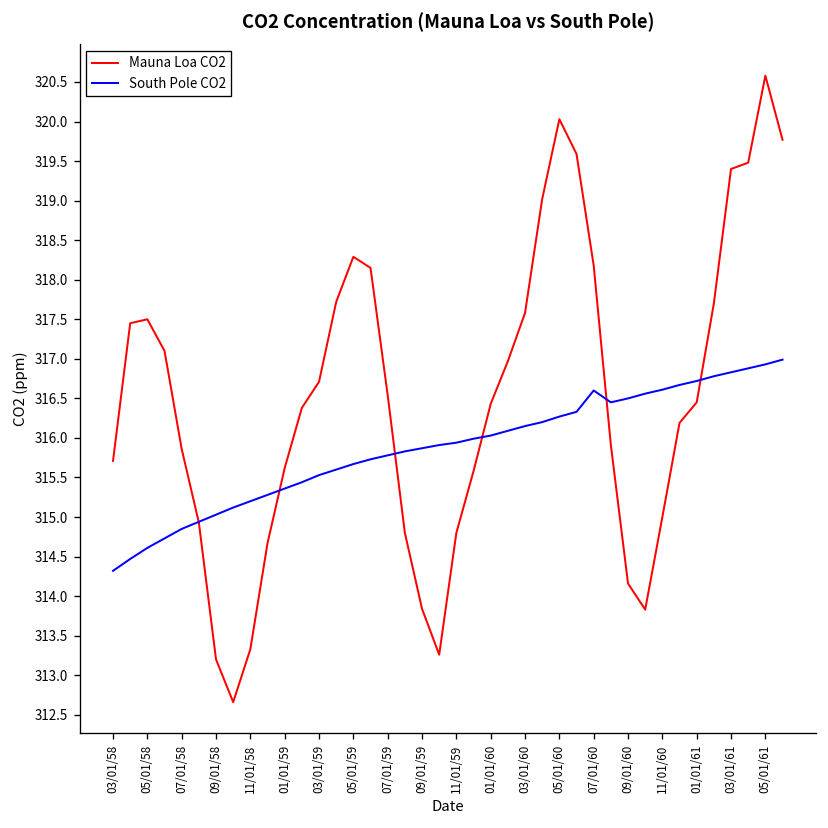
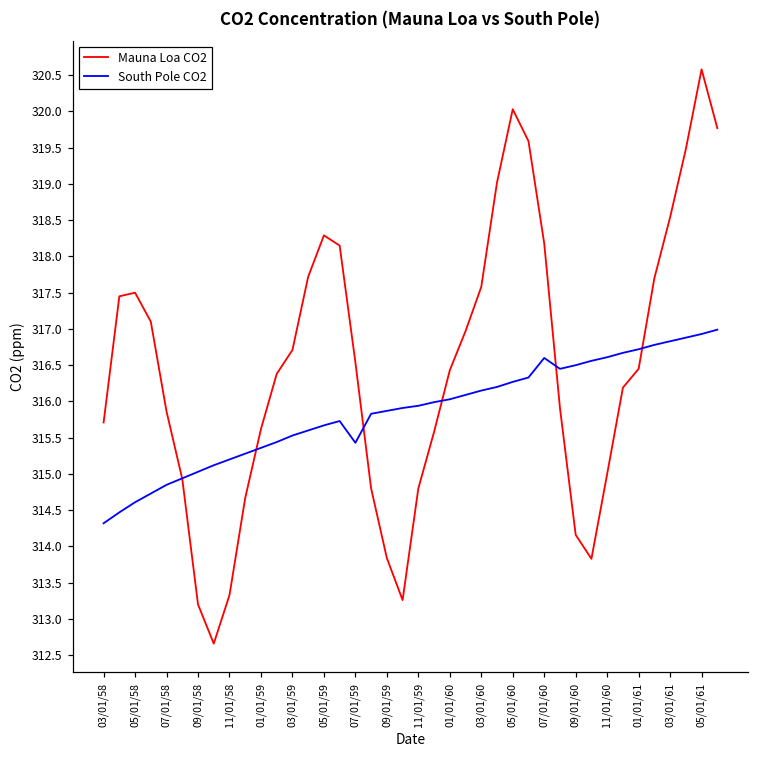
South Pole CO2, 07/01/59: 315.8 -> 315.4
Mauna Loa CO2, 03/01/61: 319.4 -> 318.5
